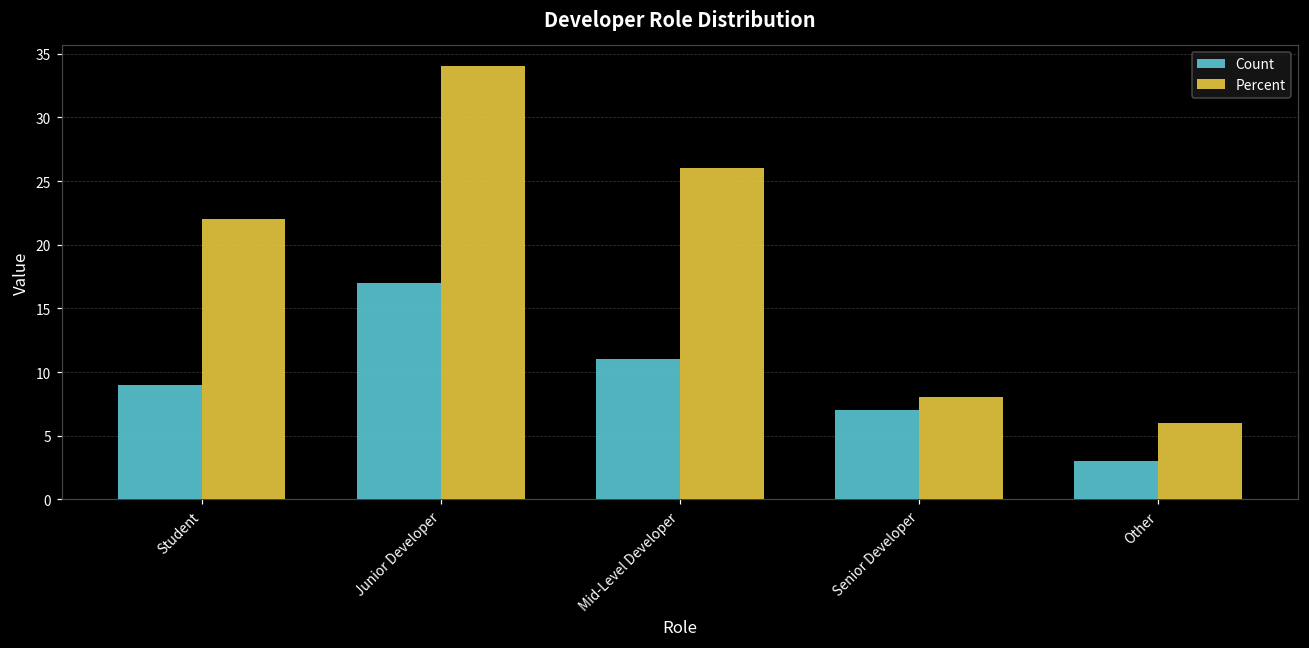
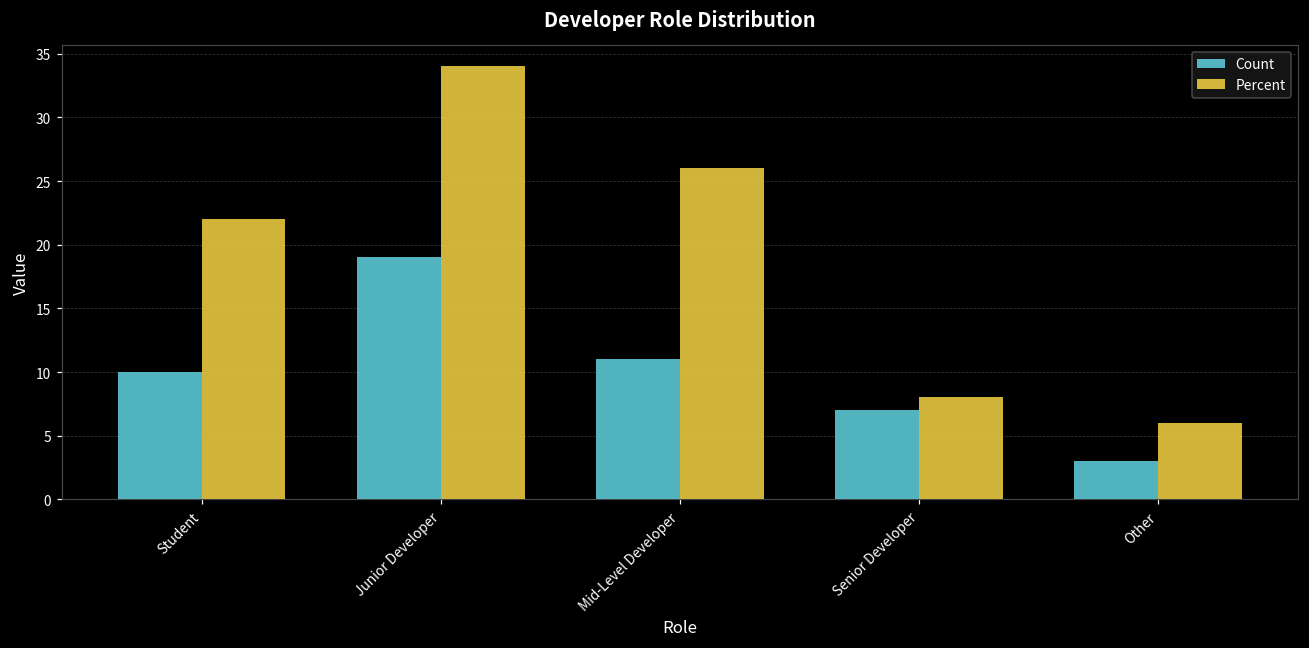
Count, Student: 9 -> 10
Count, Junior Developer: 17 -> 19
